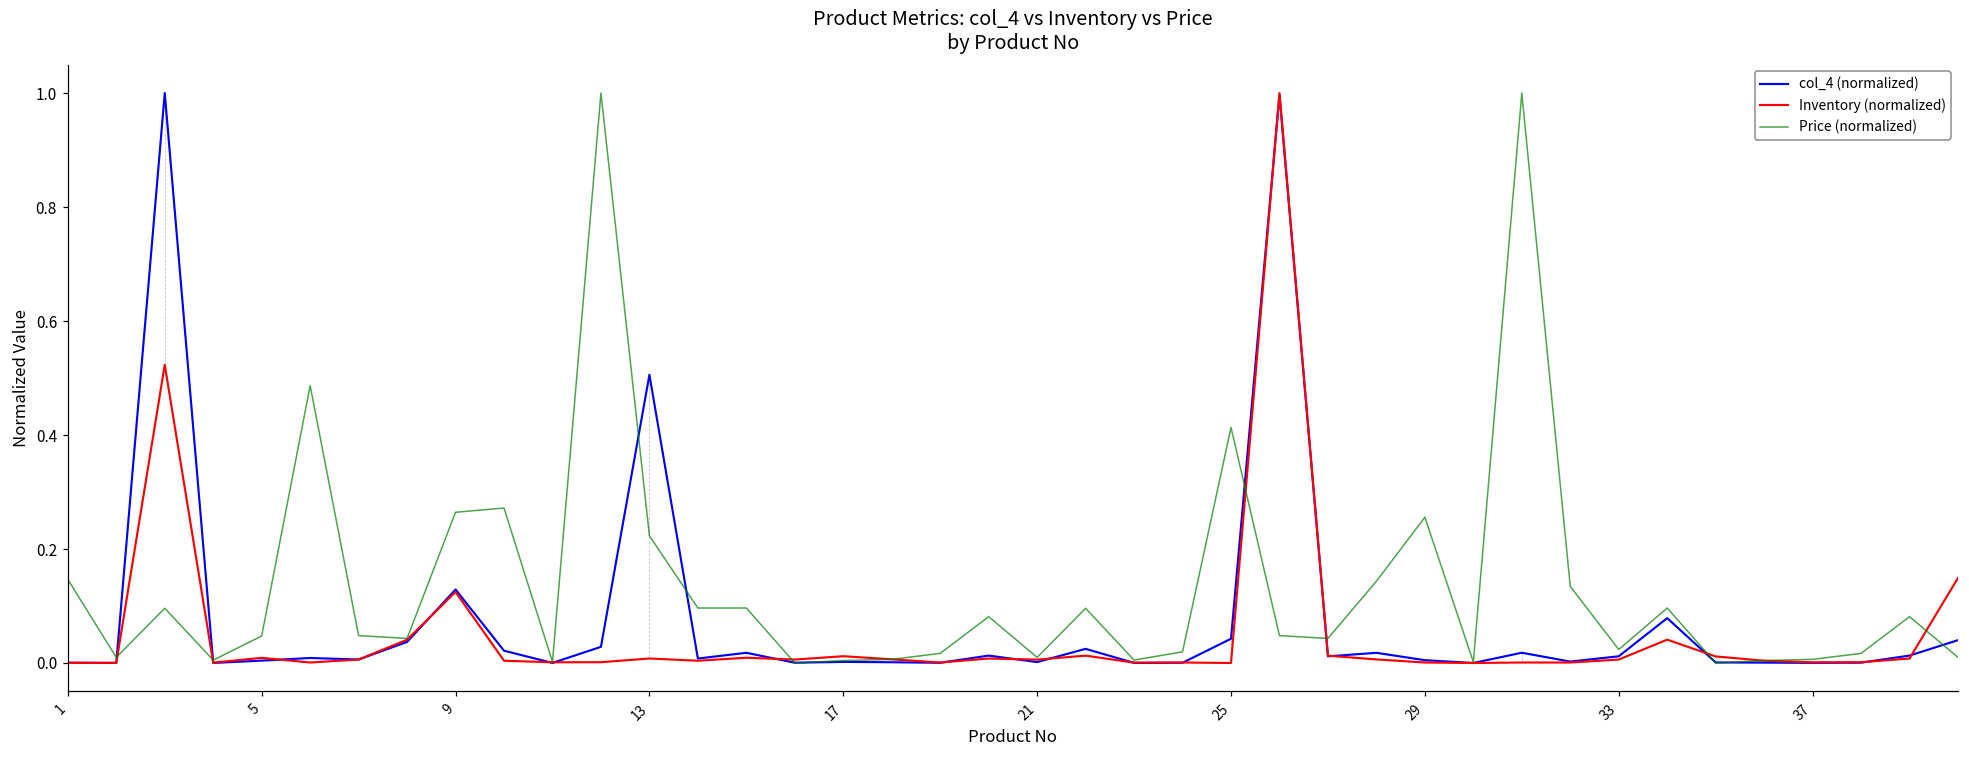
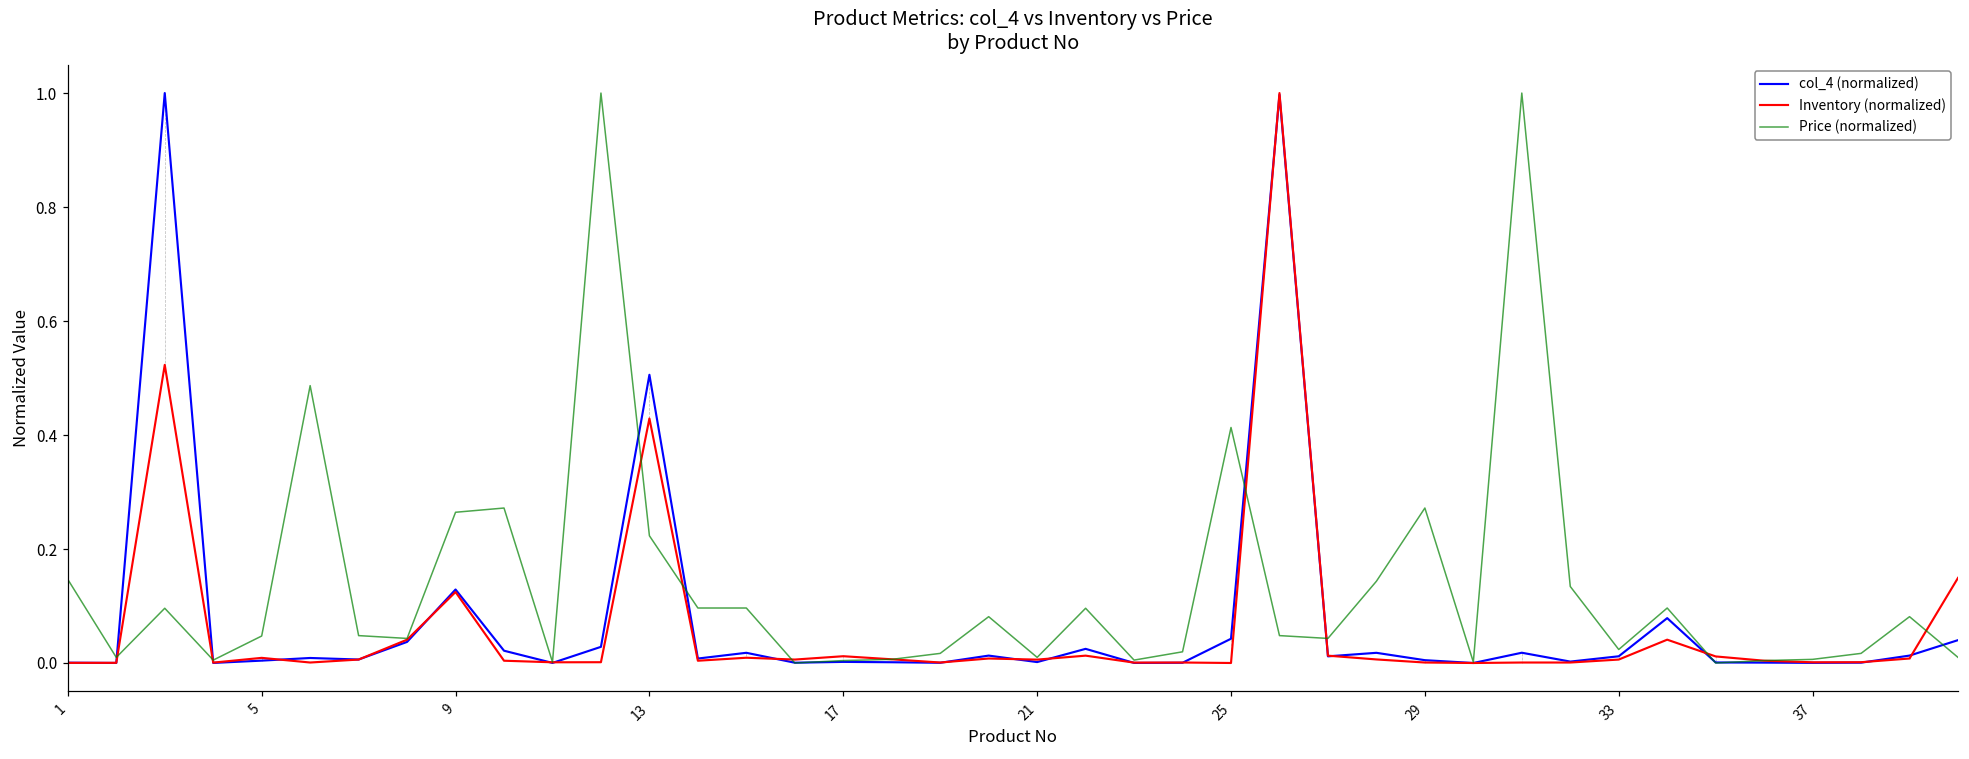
Inventory (normalized), 13: 0.01 -> 0.43
Price (normalized), 29: 0.26 -> 0.27
